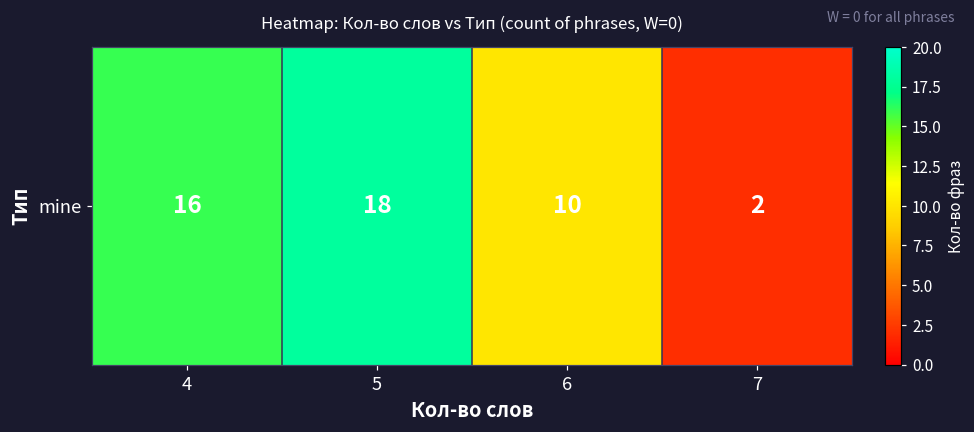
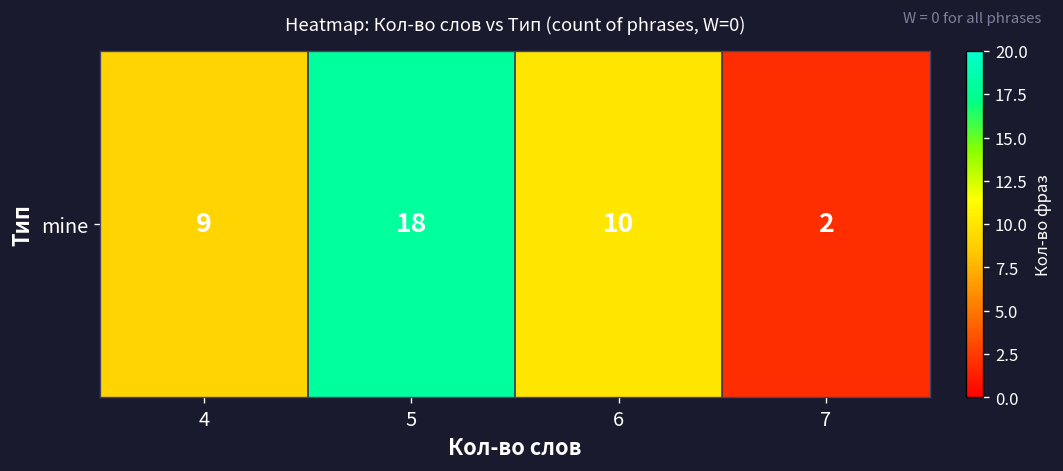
mine, 4: 16 -> 9
